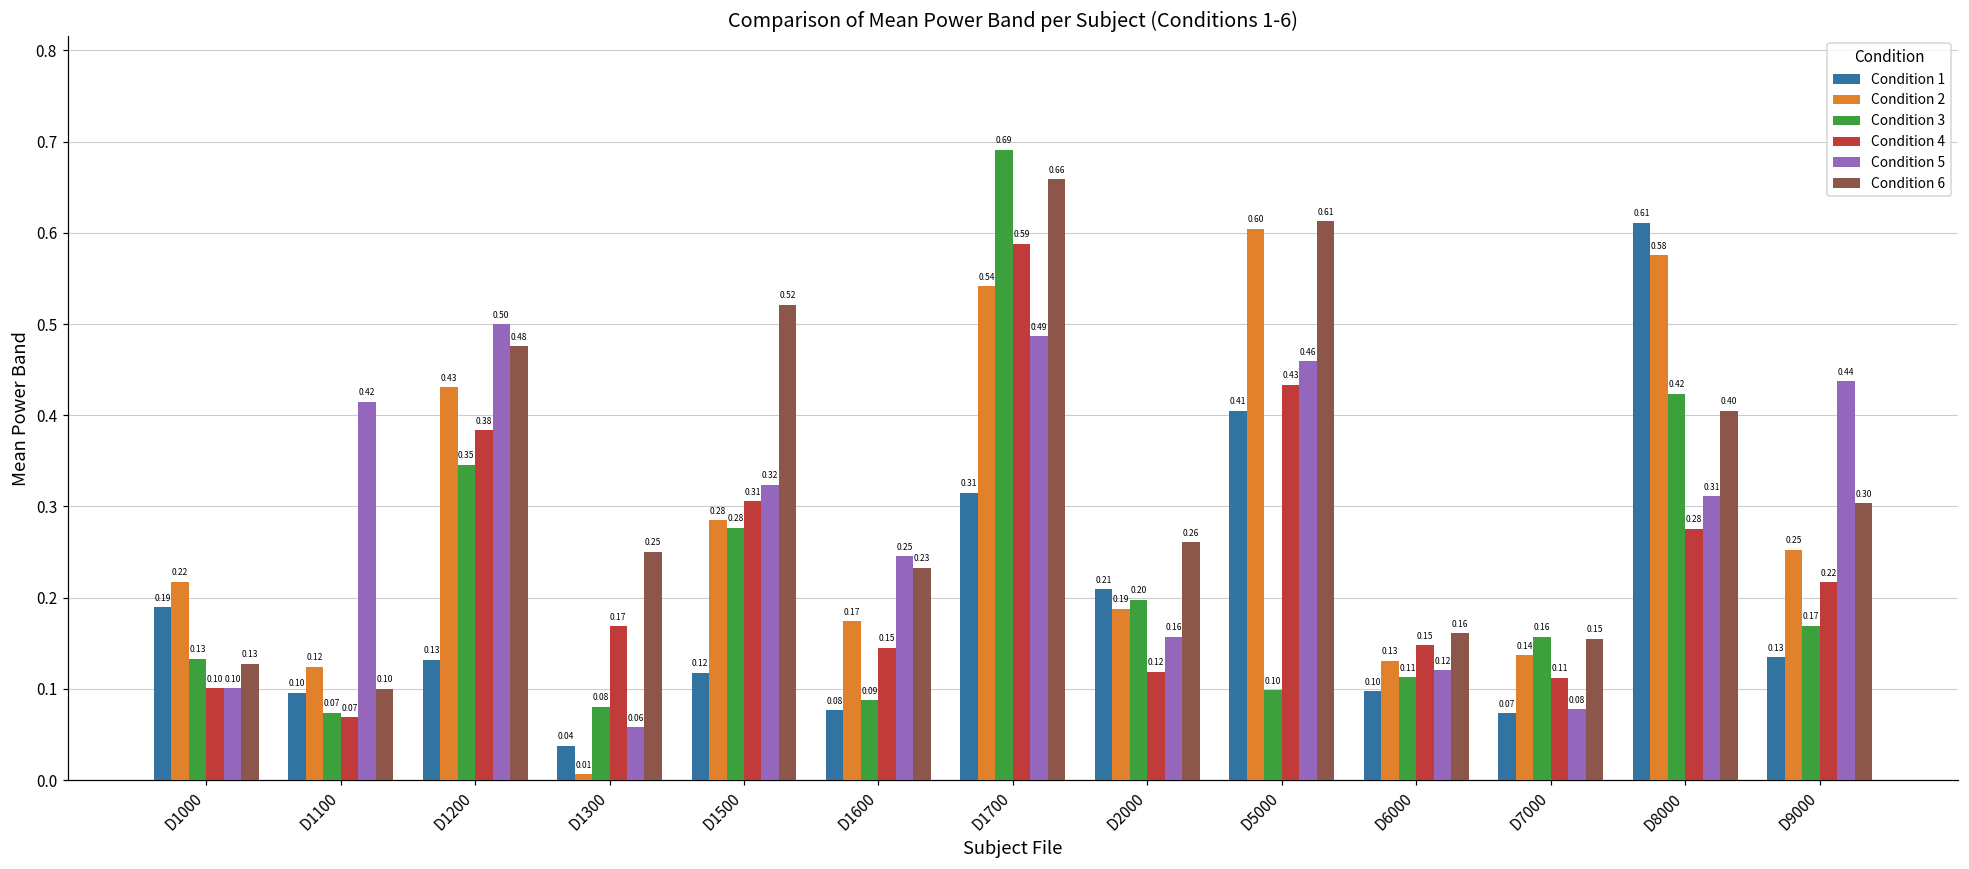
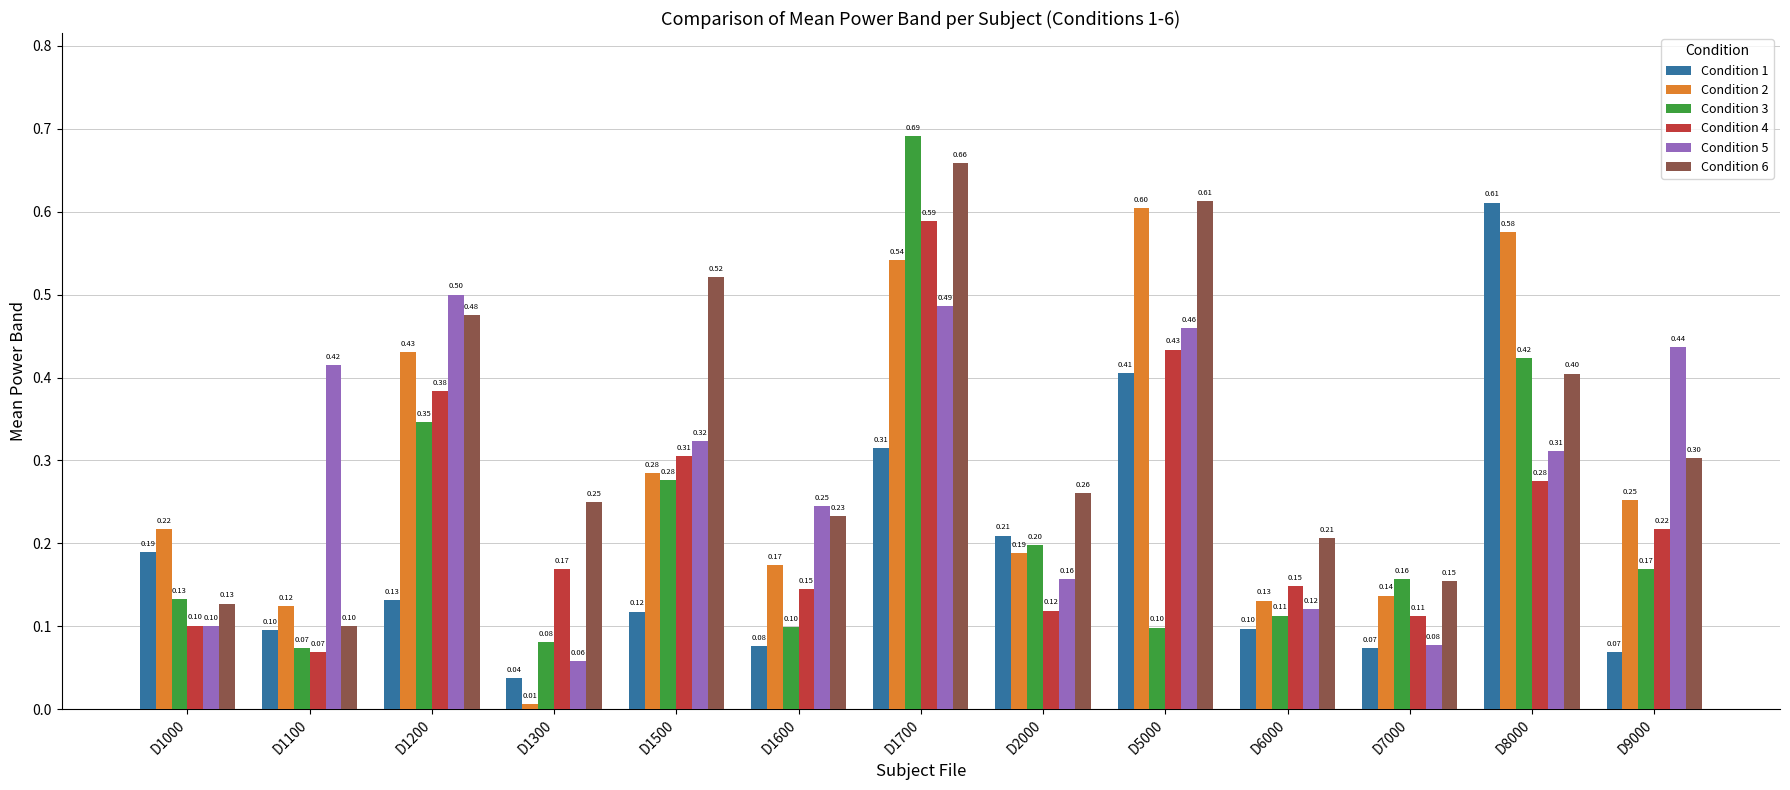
Condition 3, D1600: 0.09 -> 0.10
Condition 6, D6000: 0.16 -> 0.21
Condition 1, D9000: 0.13 -> 0.07
